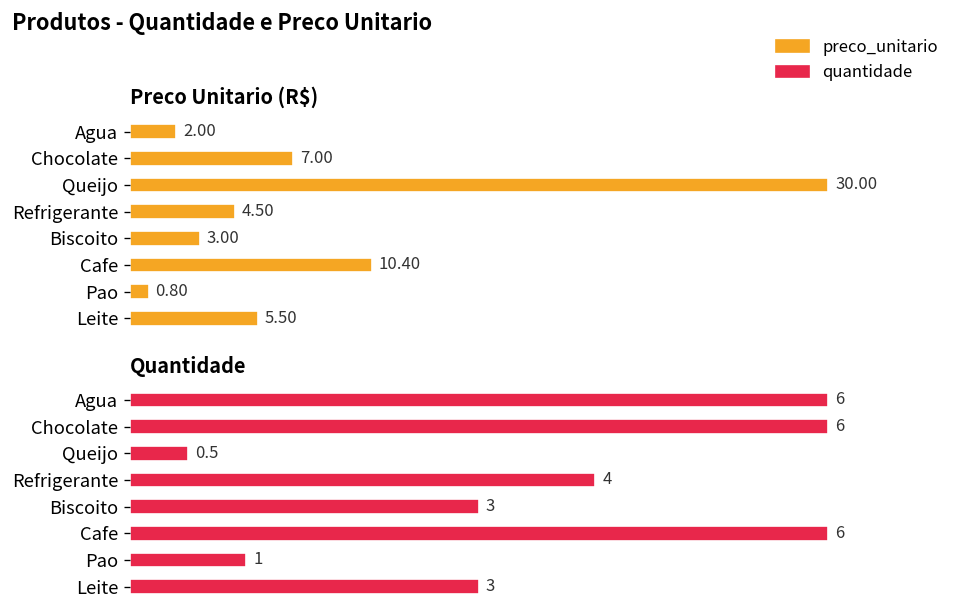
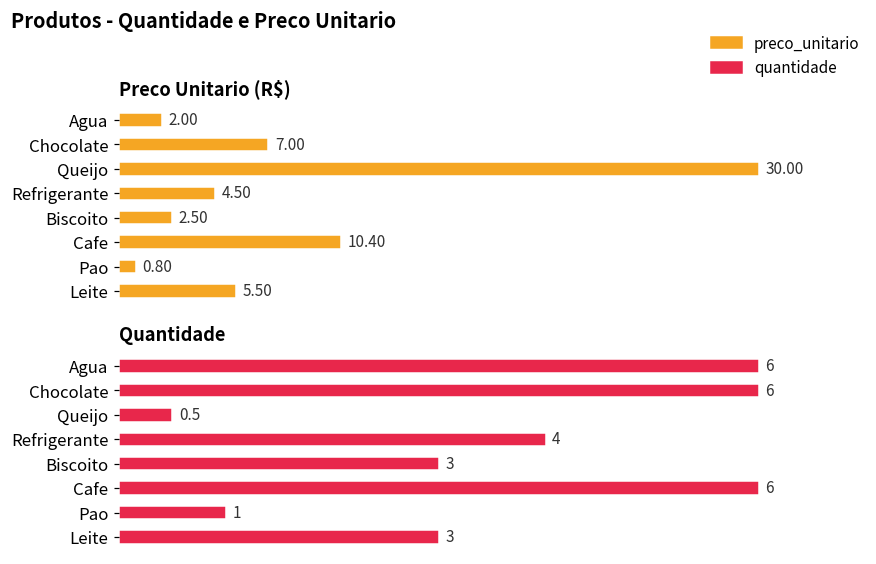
Preco Unitario (R$), Biscoito: 3.00 -> 2.50
